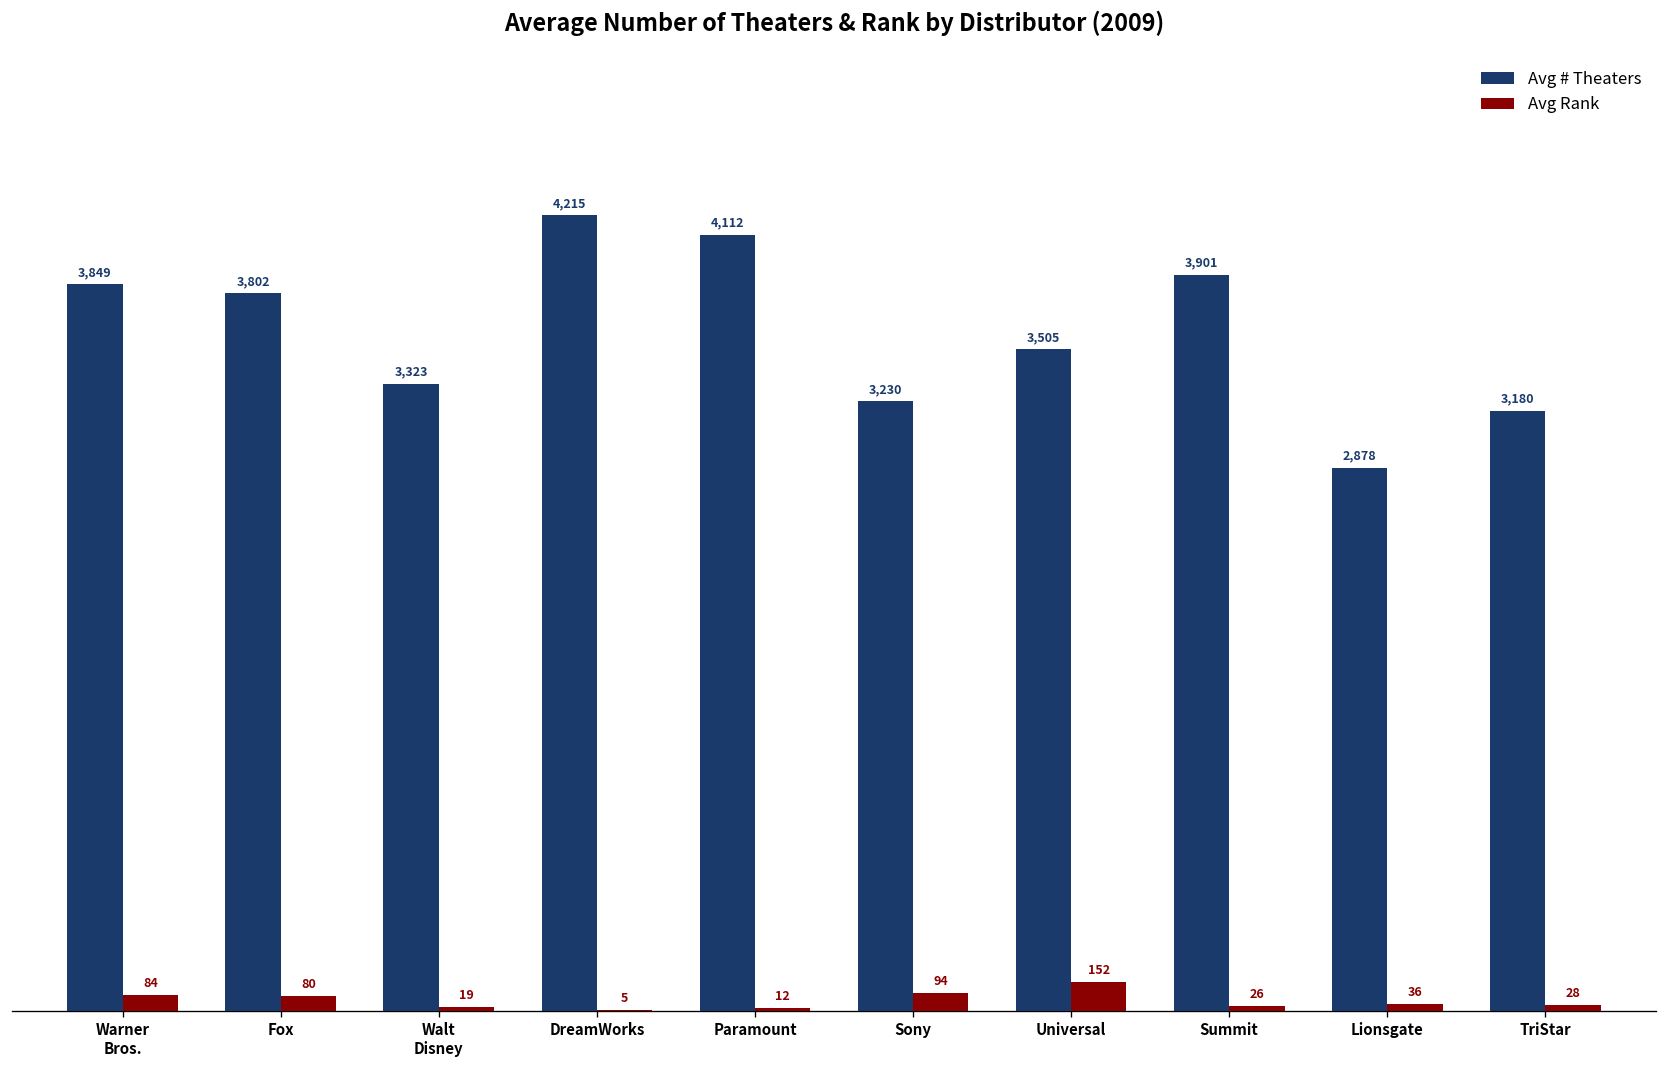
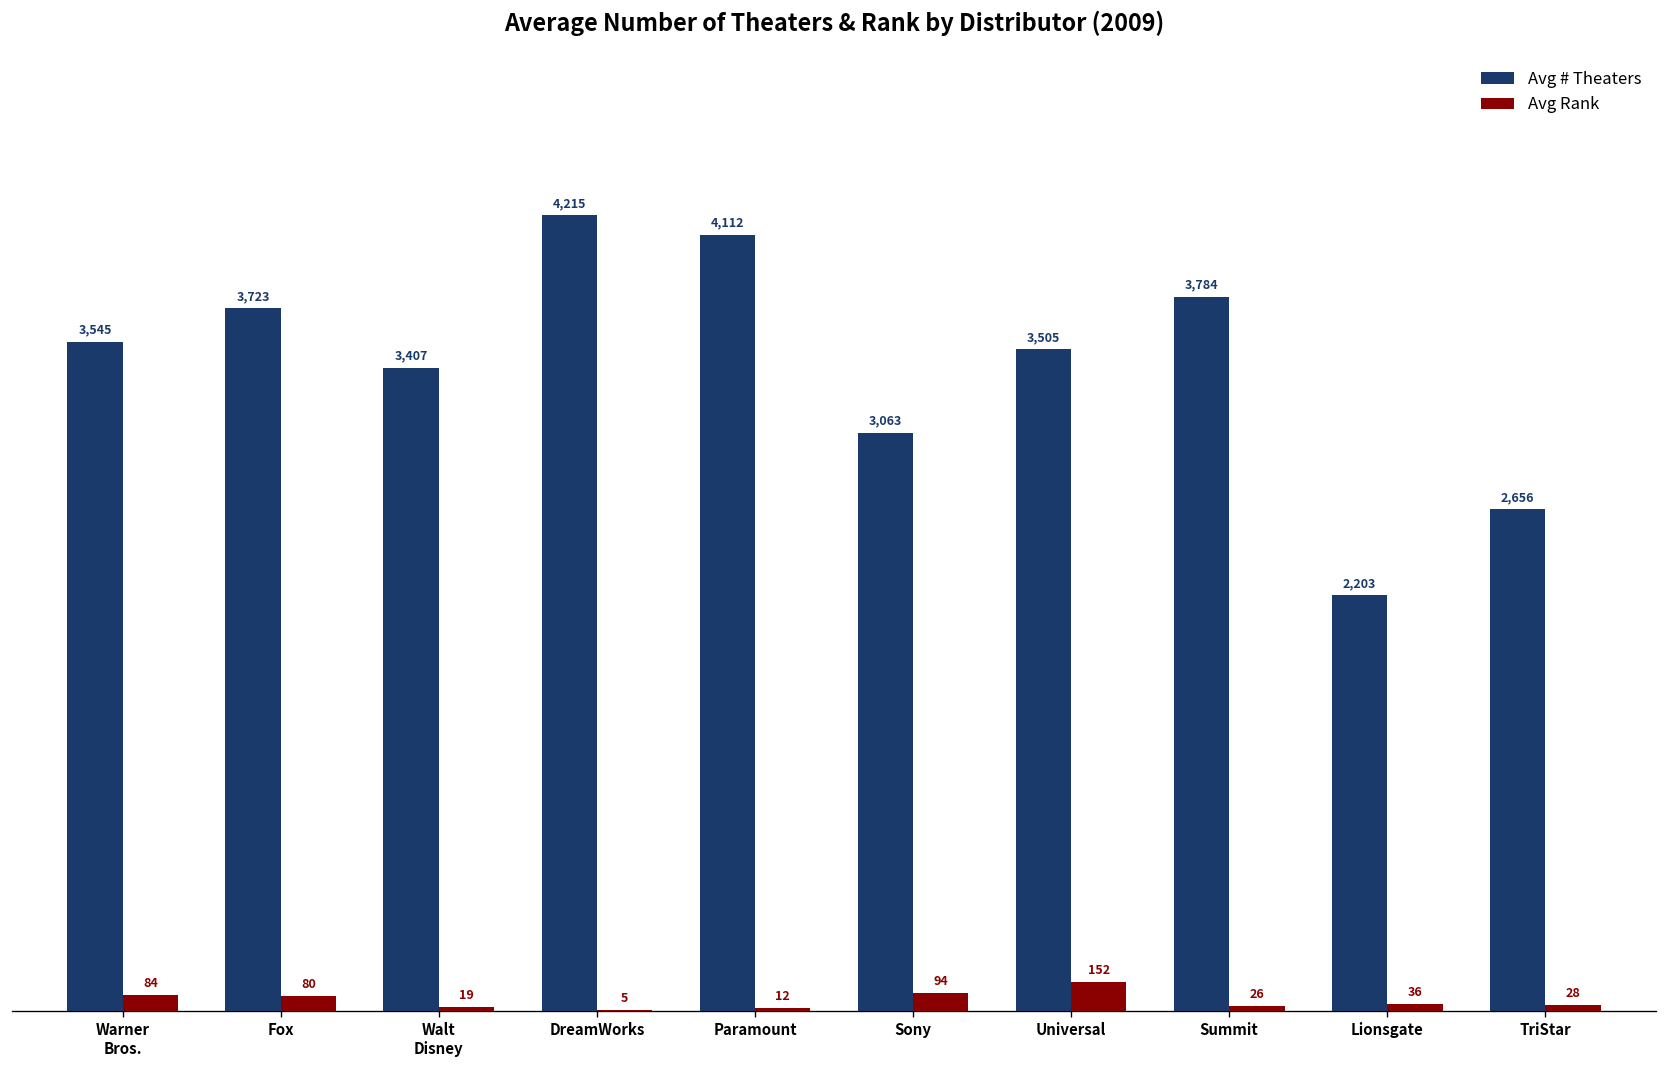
Avg # Theaters, Warner Bros.: 3,849 -> 3,545
Avg # Theaters, Fox: 3,802 -> 3,723
Avg # Theaters, Walt Disney: 3,323 -> 3,407
Avg # Theaters, Sony: 3,230 -> 3,063
Avg # Theaters, Summit: 3,901 -> 3,784
Avg # Theaters, Lionsgate: 2,878 -> 2,203
Avg # Theaters, TriStar: 3,180 -> 2,656
